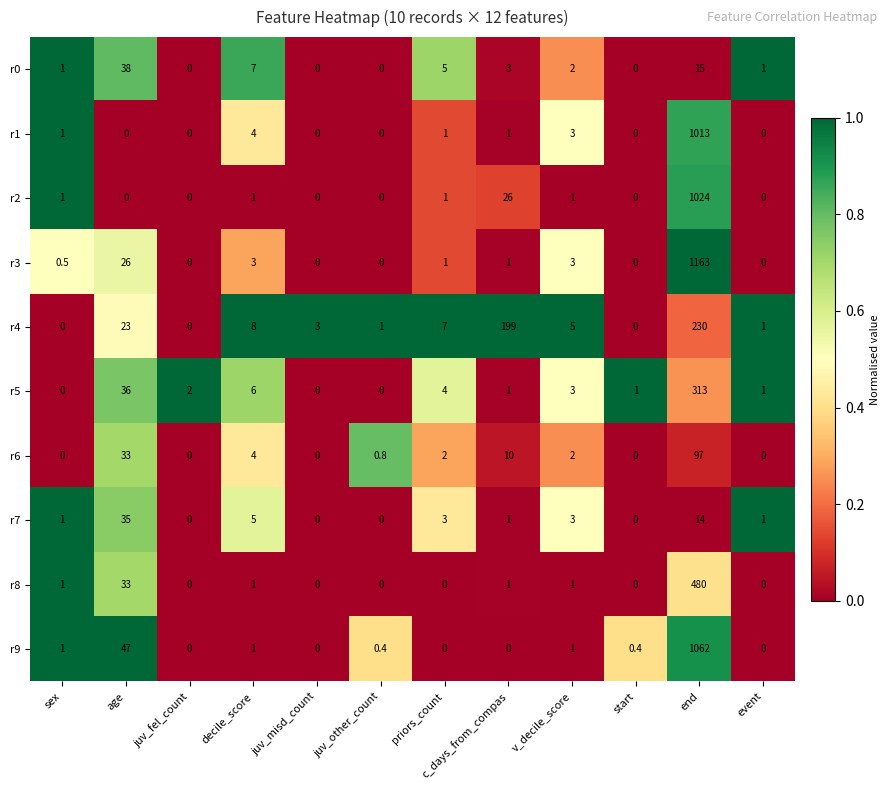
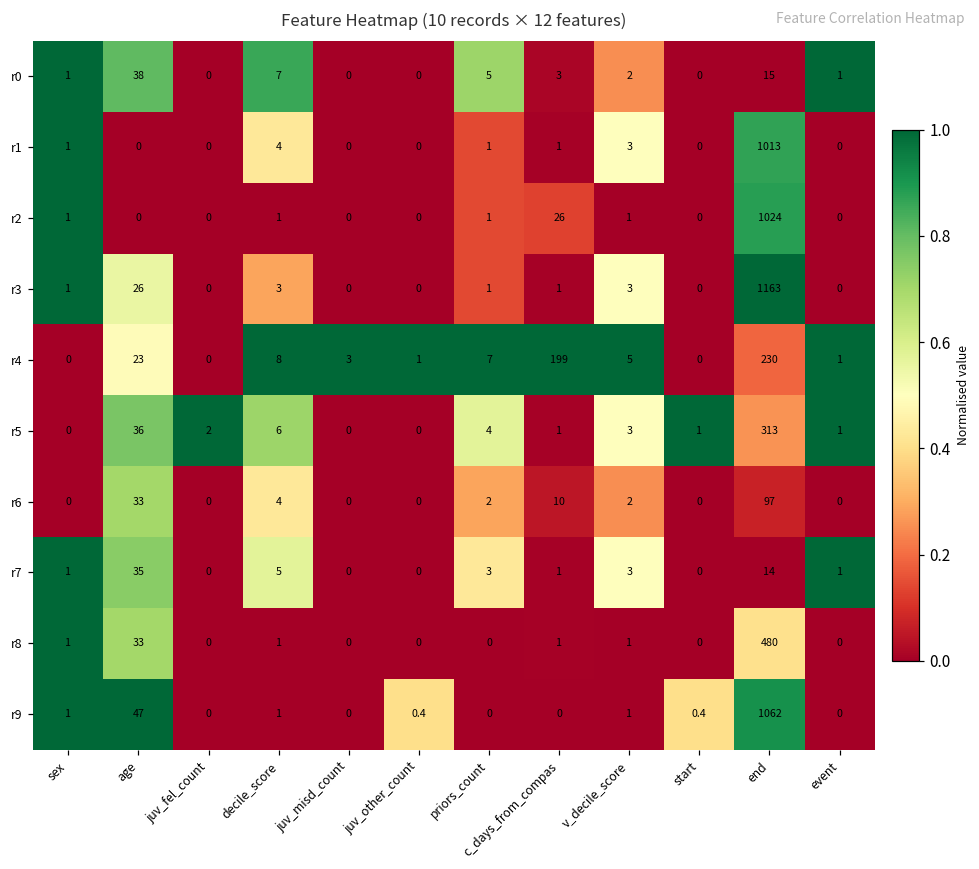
r3, sex: 0.5 -> 1
r6, juv_other_count: 0.8 -> 0
